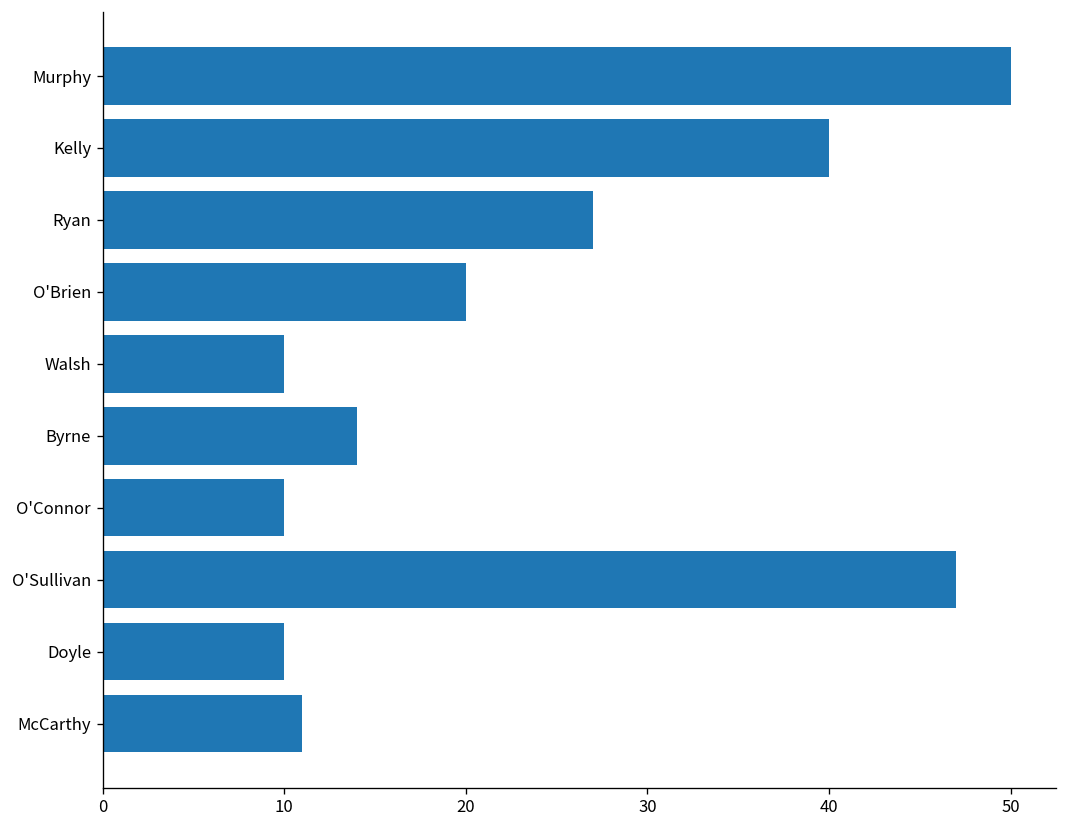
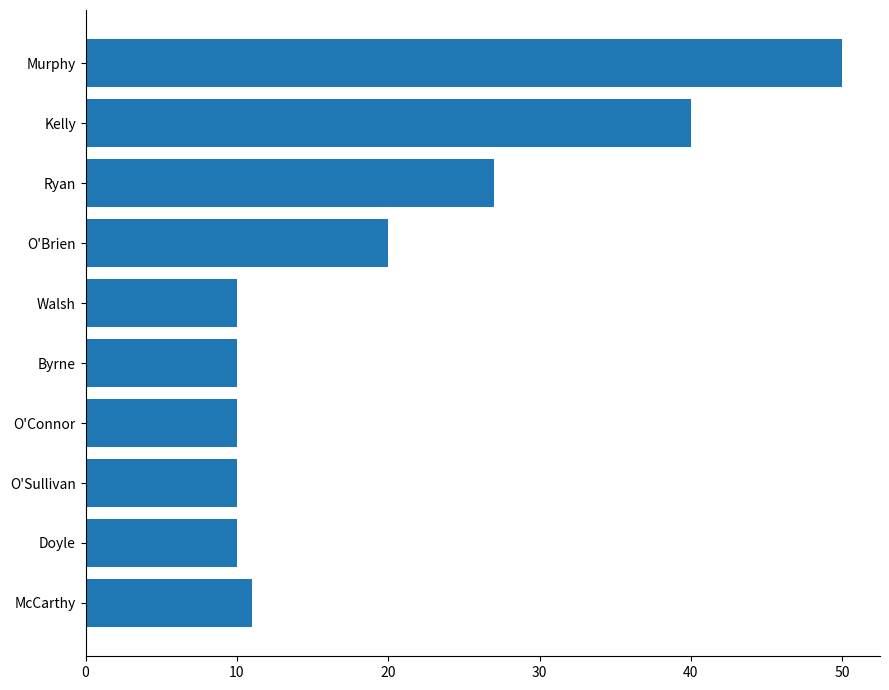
Byrne: 14 -> 10
O'Sullivan: 47 -> 10
